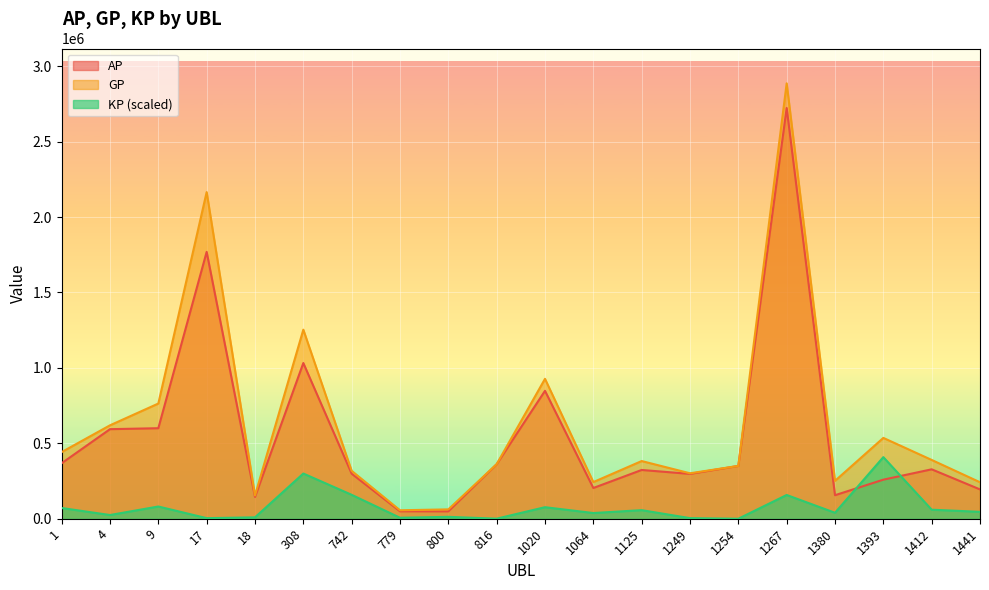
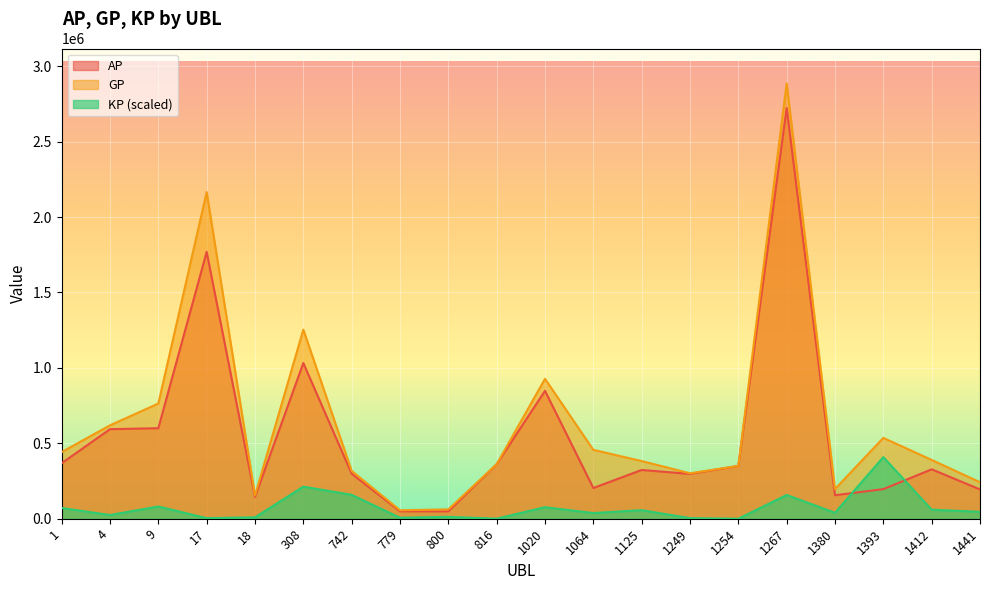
KP (scaled), 308: 300000 -> 210000
GP, 1064: 240000 -> 460000
GP, 1380: 250000 -> 200000
AP, 1393: 260000 -> 200000
